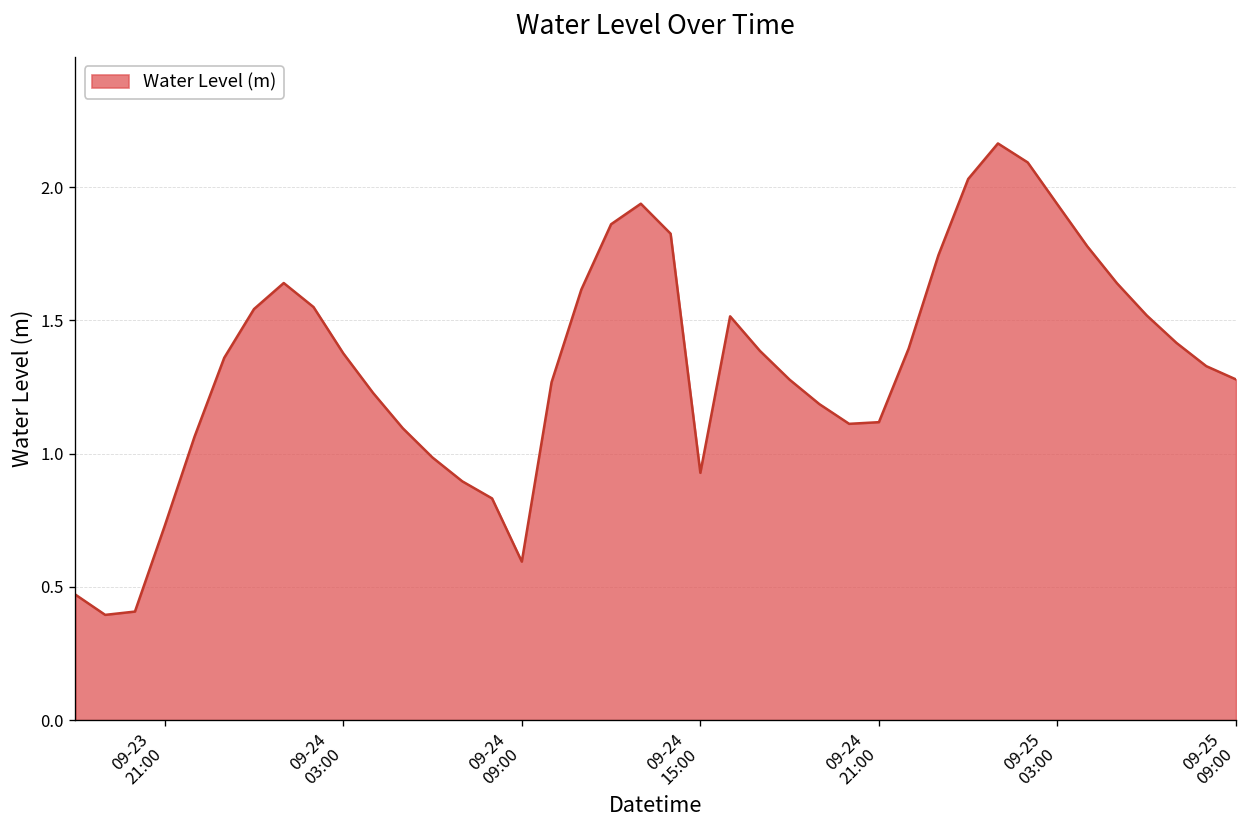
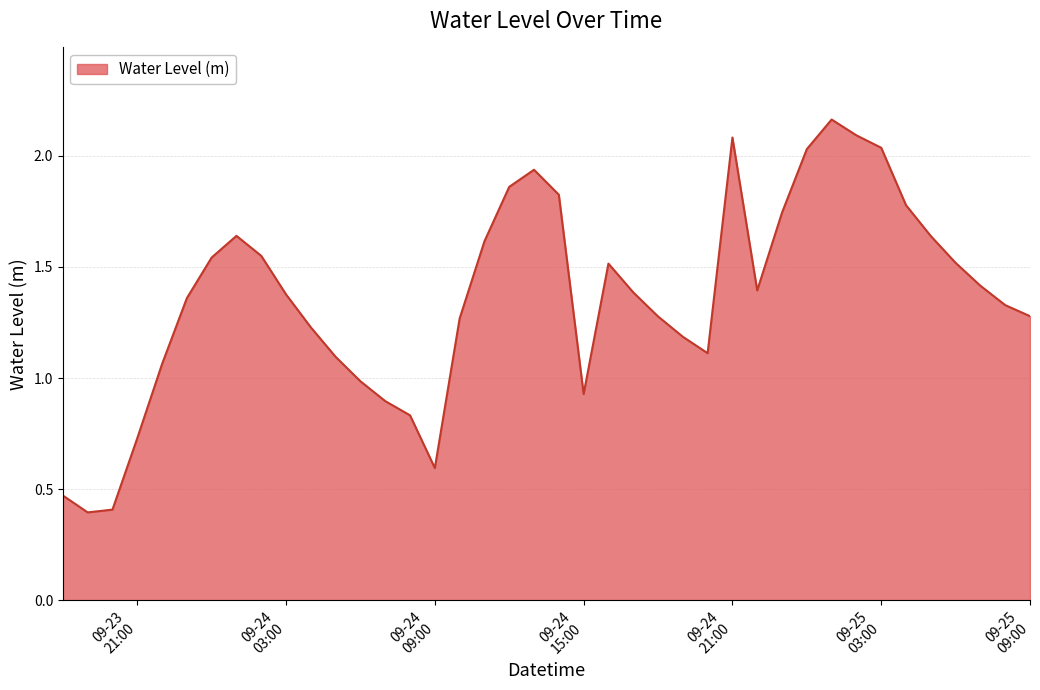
09-24 21:00: 1.12 -> 2.08
09-25 03:00: 1.94 -> 2.04
